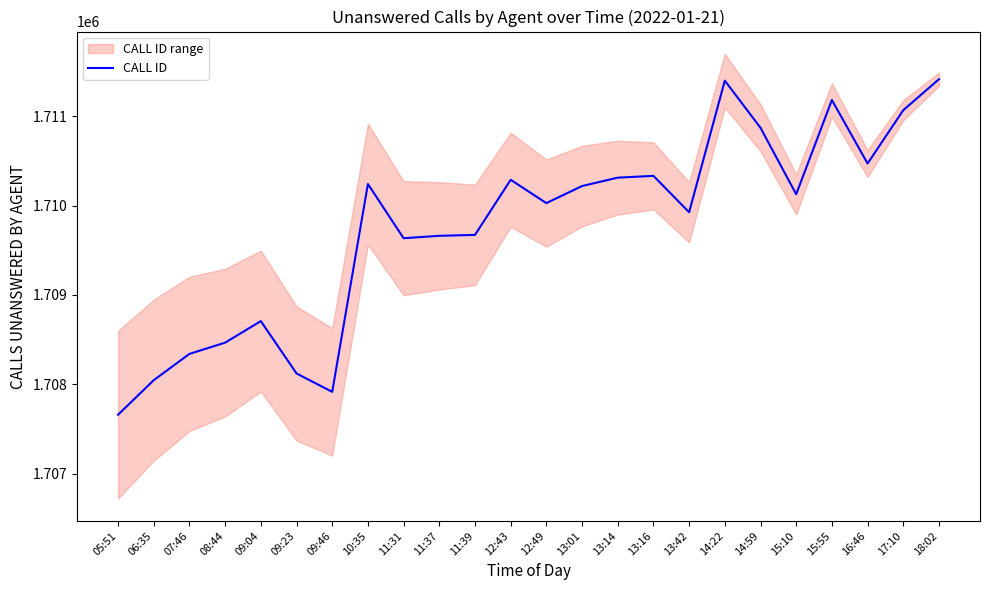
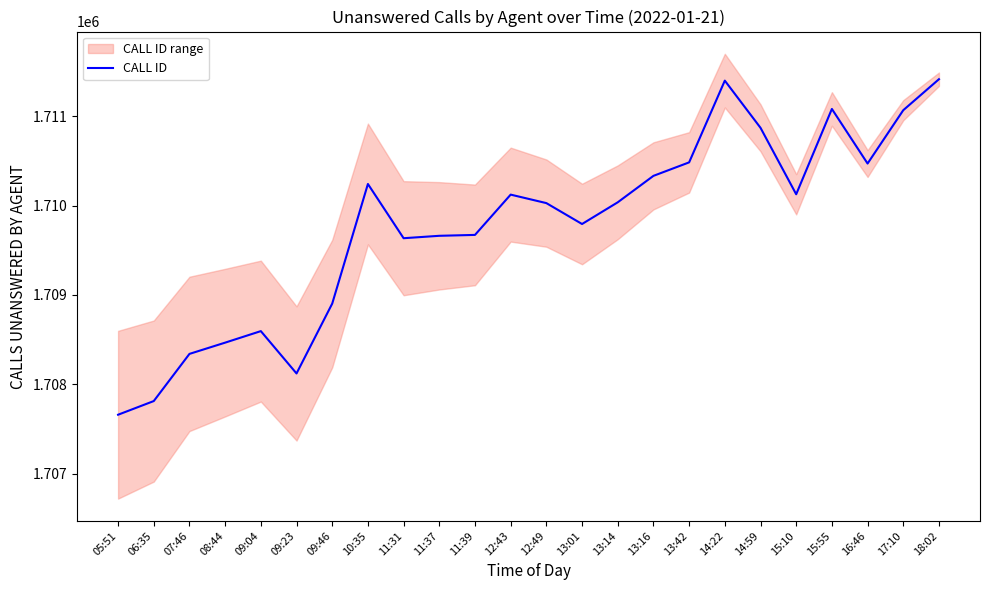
CALL ID, 06:35: 1708000 -> 1707800
CALL ID, 09:04: 1708700 -> 1708600
CALL ID, 09:46: 1707900 -> 1708900
CALL ID, 12:43: 1710300 -> 1710100
CALL ID, 13:01: 1710200 -> 1709800
CALL ID, 13:14: 1710300 -> 1710000
CALL ID, 13:42: 1709900 -> 1710500
CALL ID, 15:55: 1711200 -> 1711100
